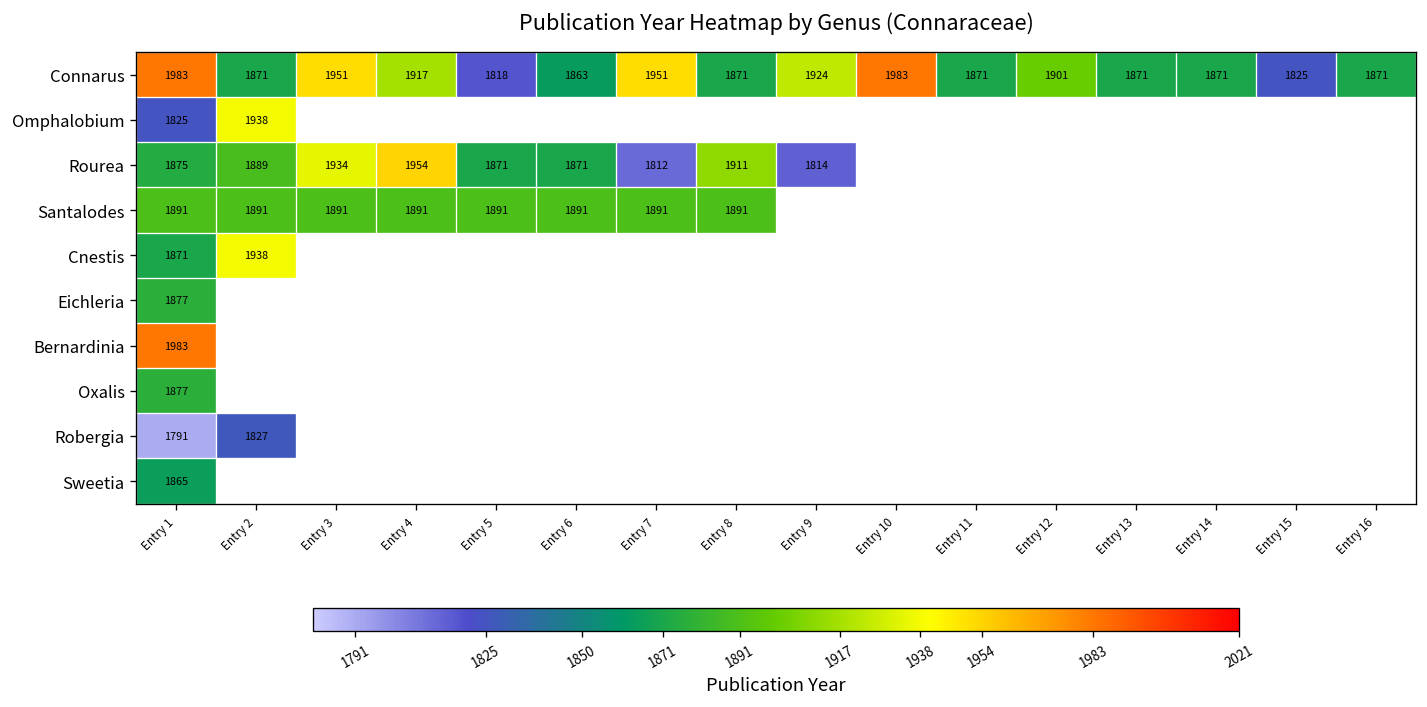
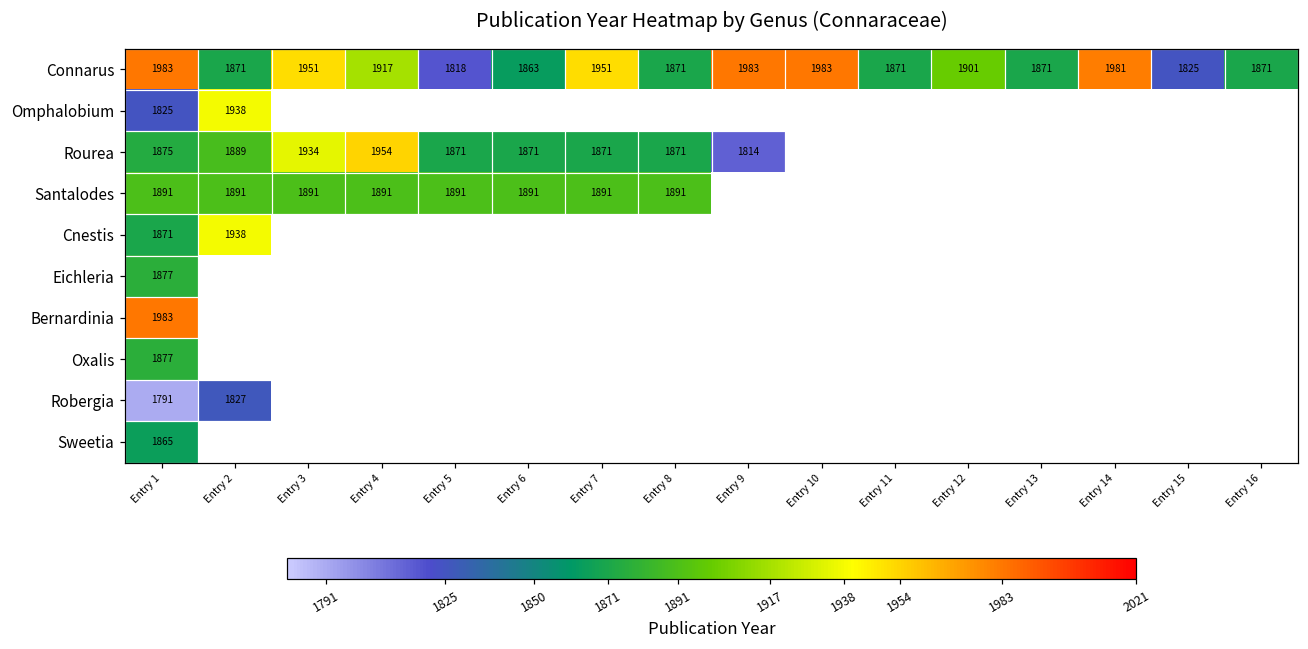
Connarus, Entry 9: 1924 -> 1983
Connarus, Entry 14: 1871 -> 1981
Rourea, Entry 7: 1812 -> 1871
Rourea, Entry 8: 1911 -> 1871
